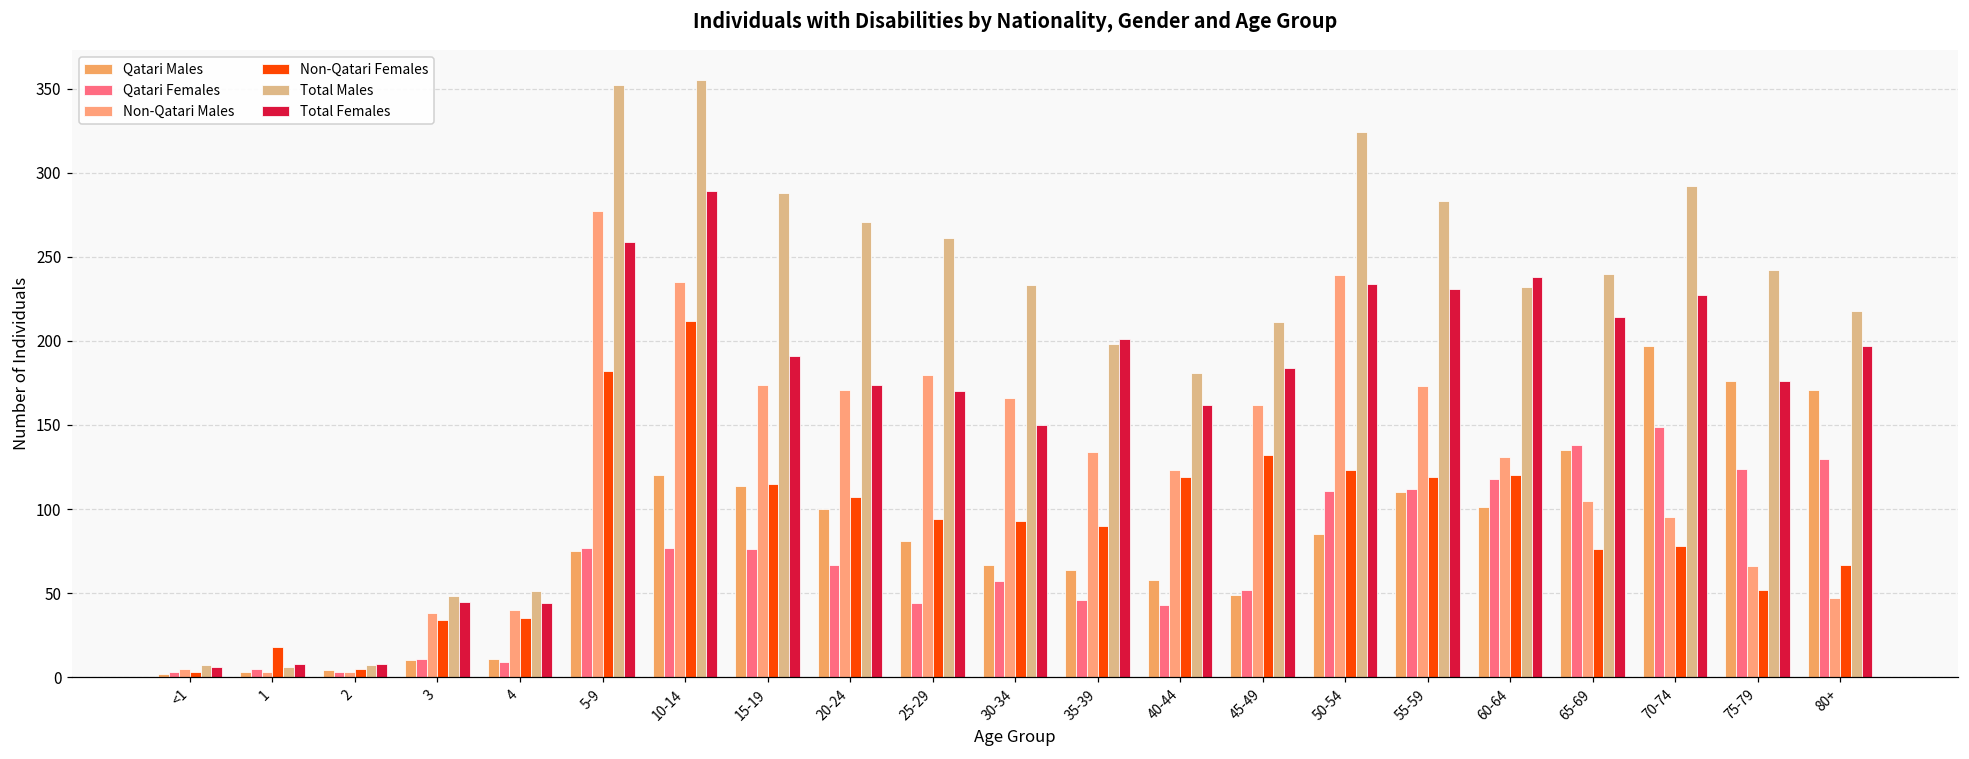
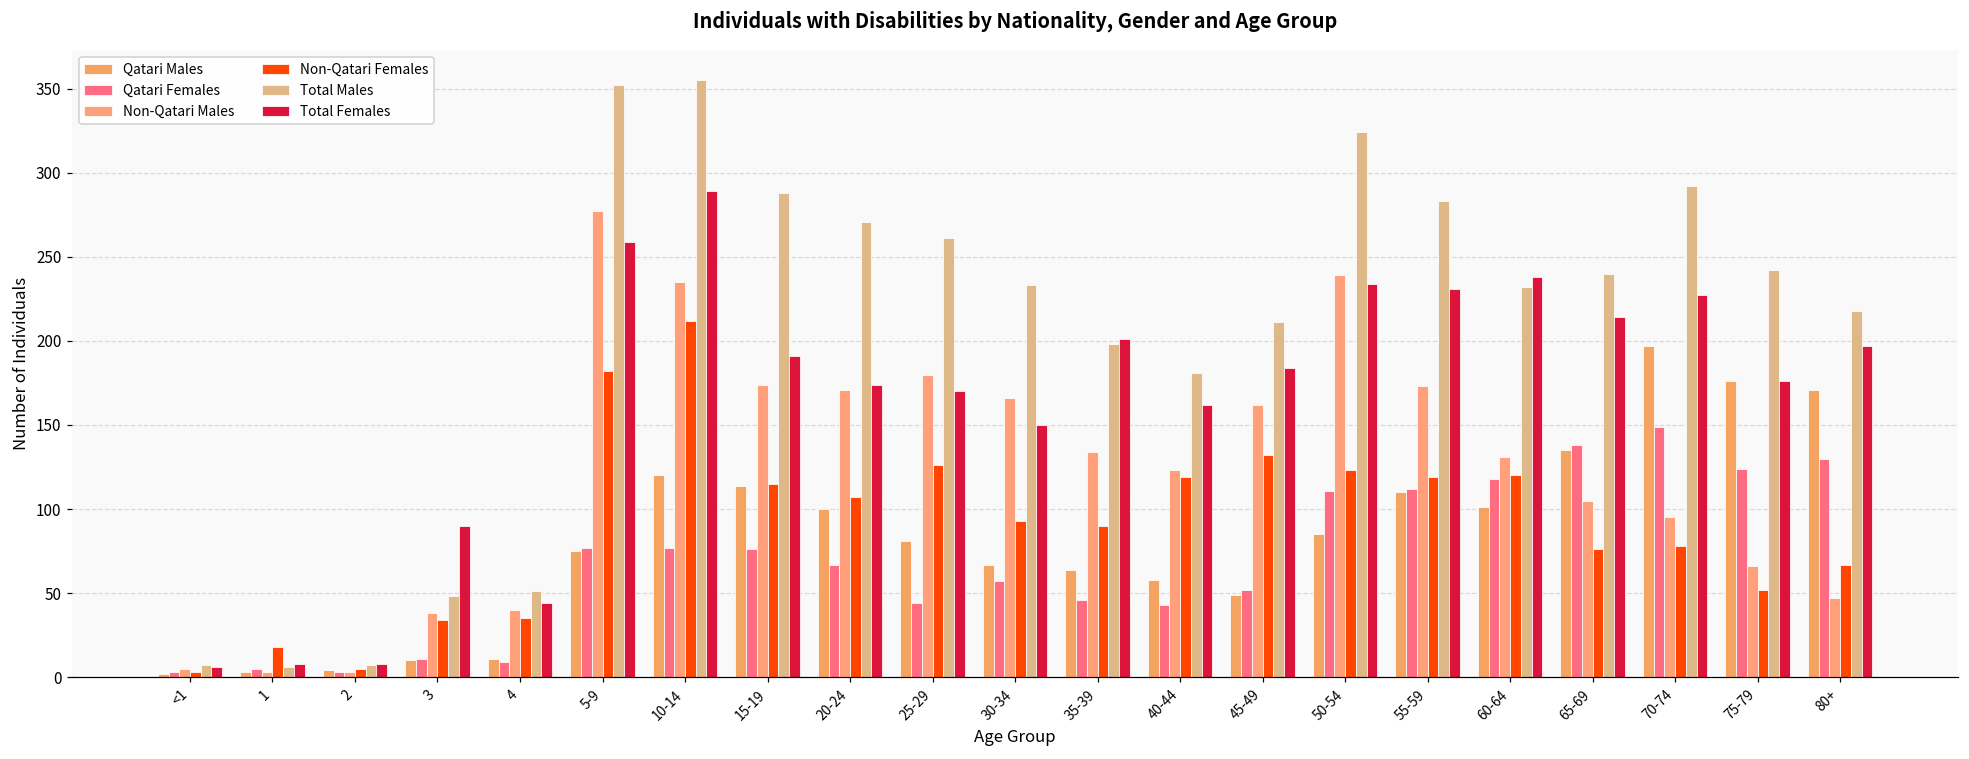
Total Females, 3: 45 -> 90
Non-Qatari Females, 25-29: 94 -> 126
